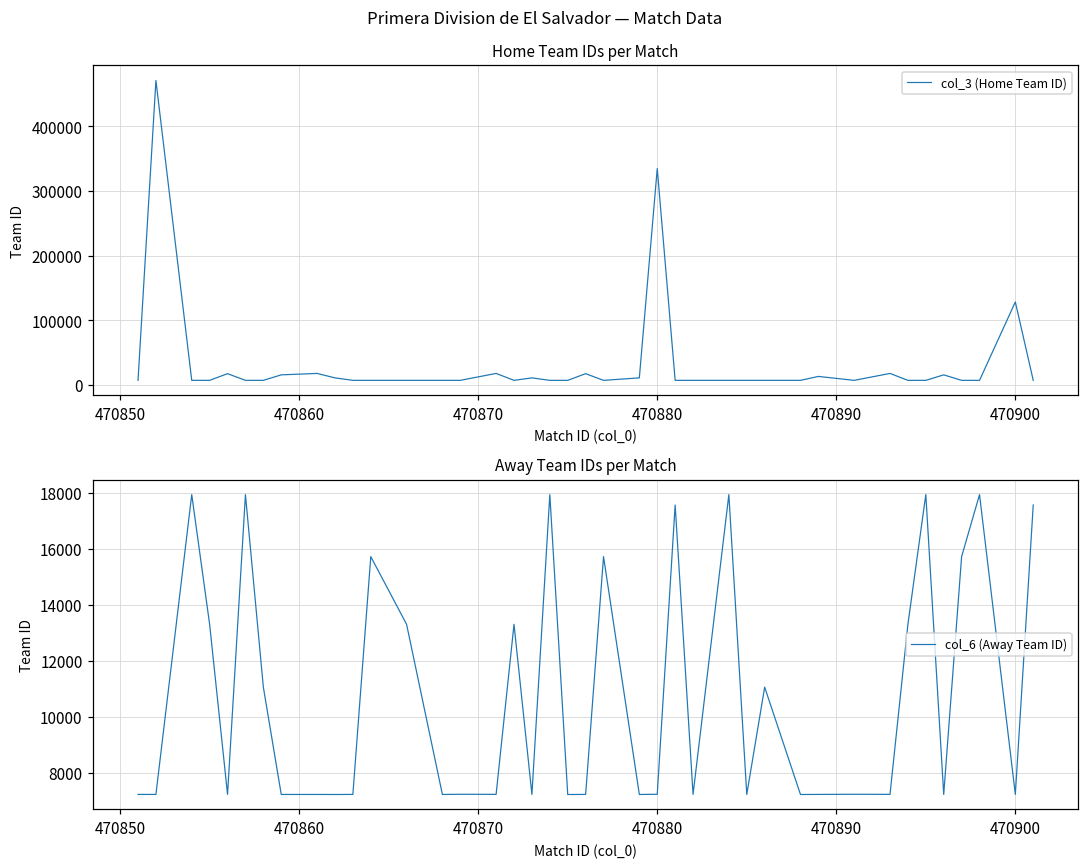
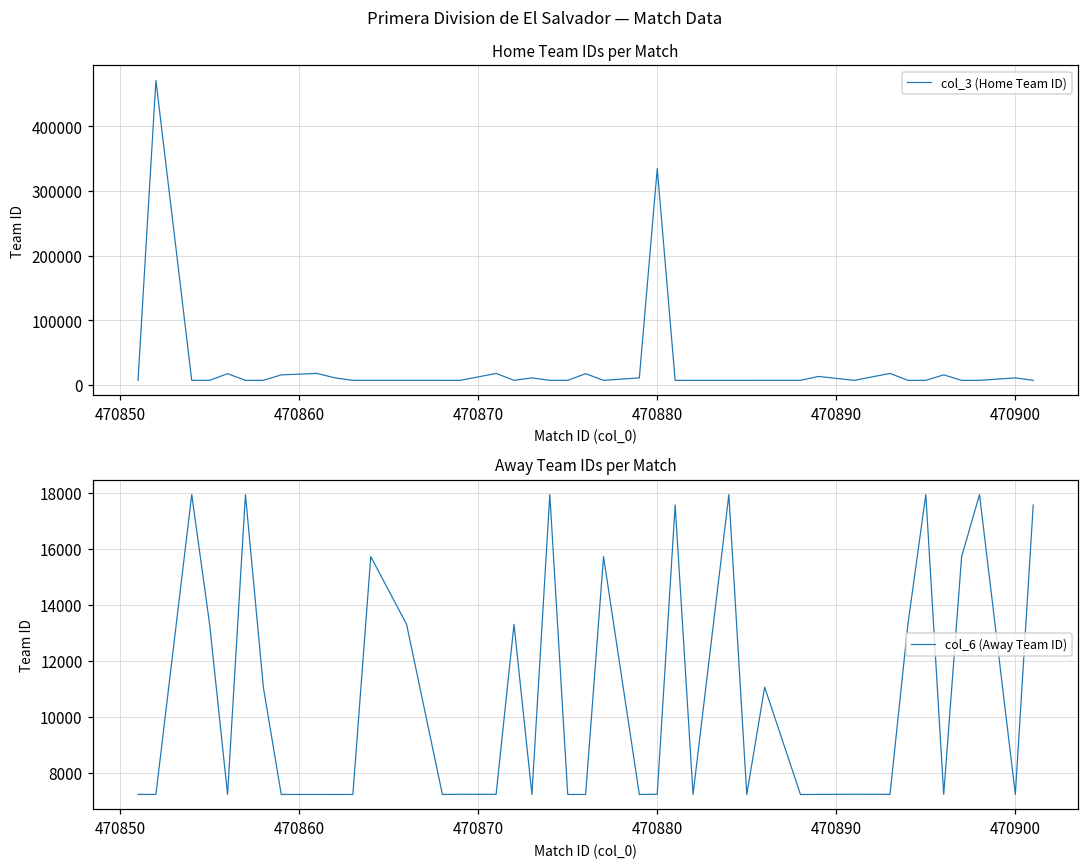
Home Team IDs per Match, 470900: 130000 -> 10000
